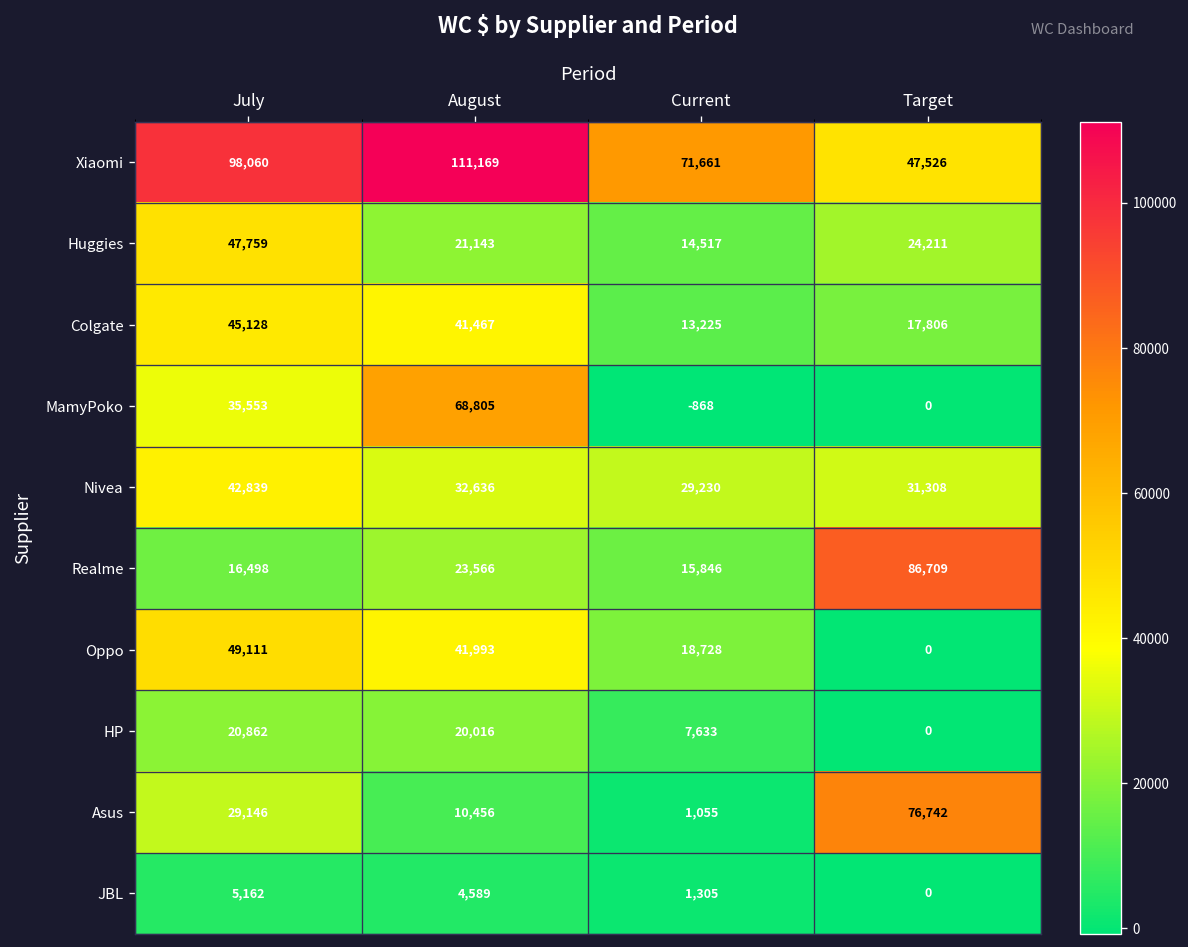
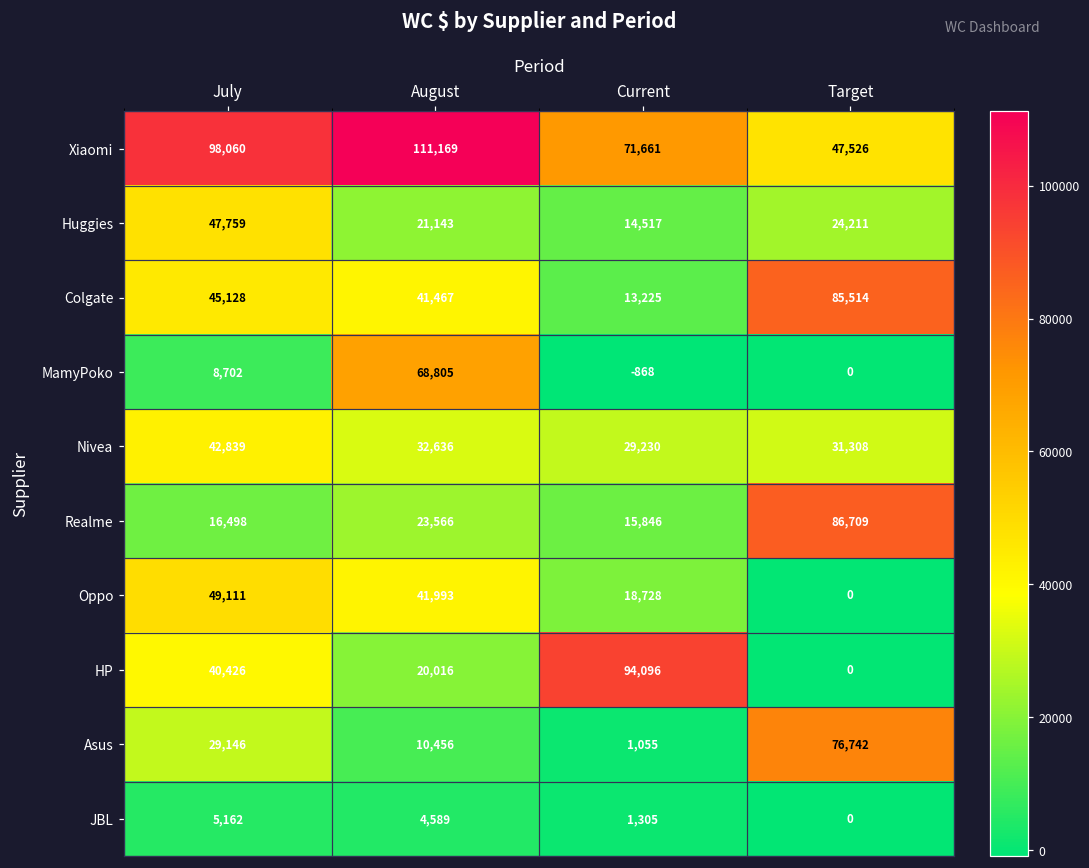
Colgate, Target: 17,806 -> 85,514
MamyPoko, July: 35,553 -> 8,702
HP, July: 20,862 -> 40,426
HP, Current: 7,633 -> 94,096
